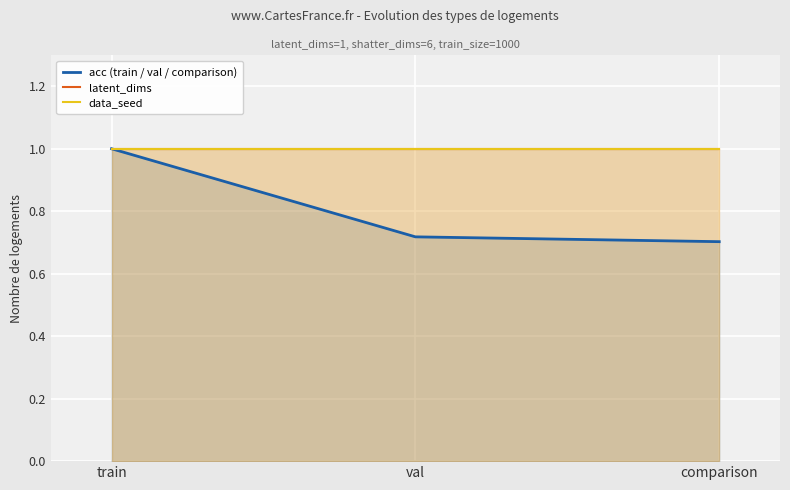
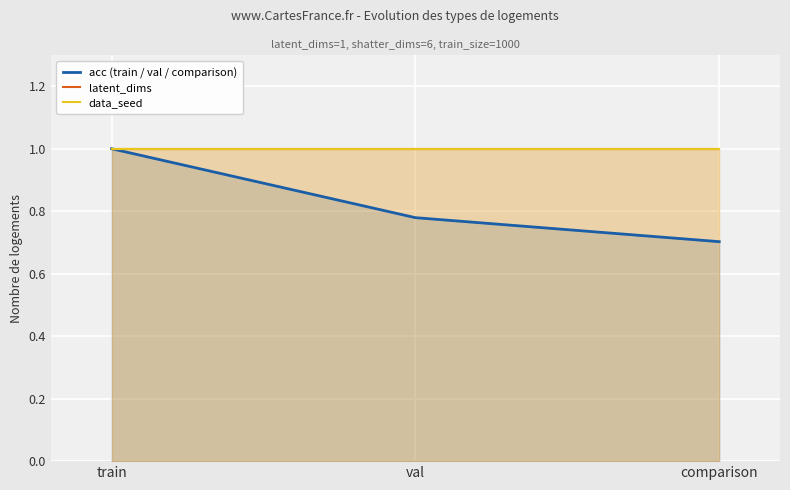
acc (train / val / comparison), val: 0.72 -> 0.78
